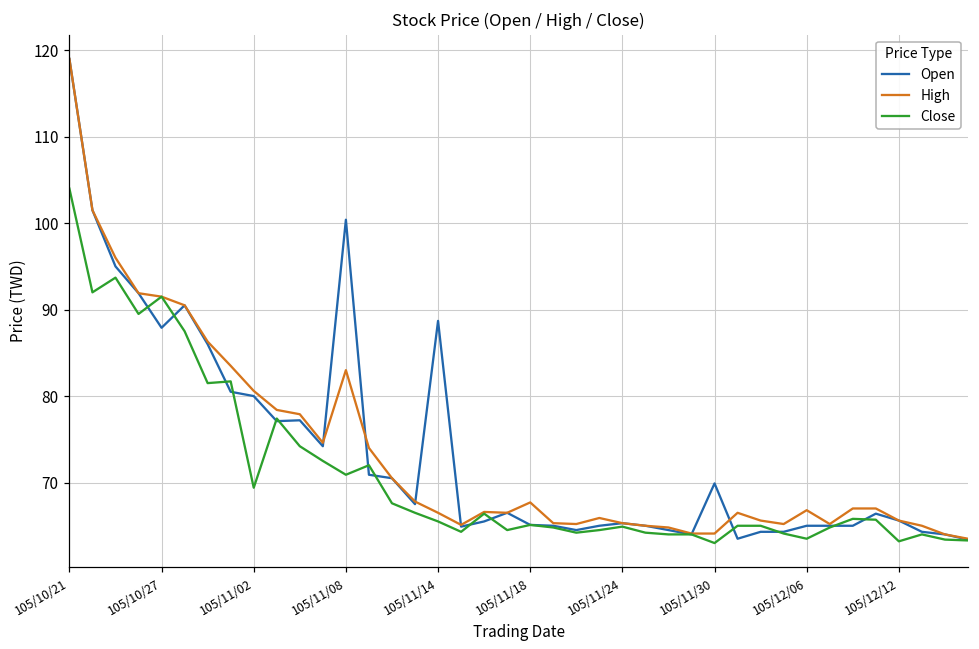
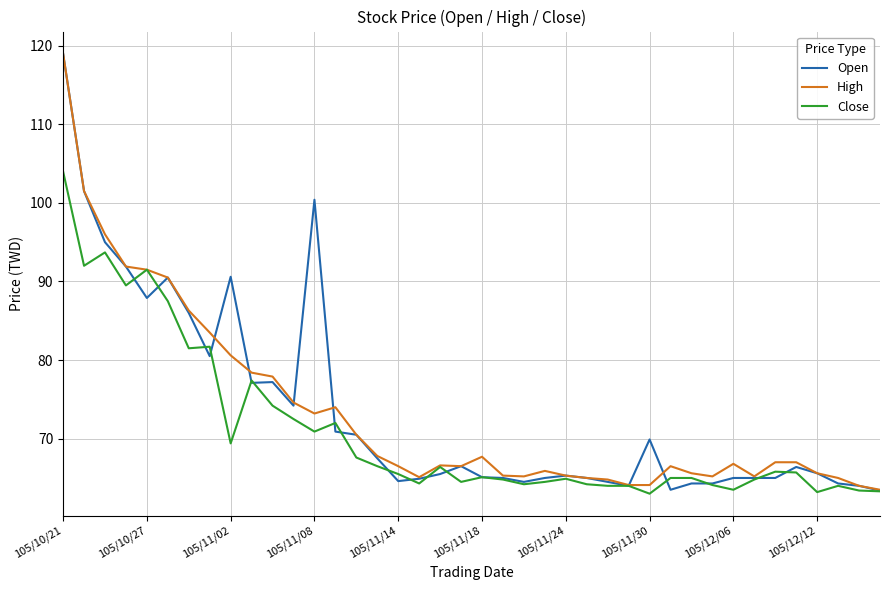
Open, 105/11/02: 80 -> 91
High, 105/11/08: 83 -> 73
Open, 105/11/14: 89 -> 65
